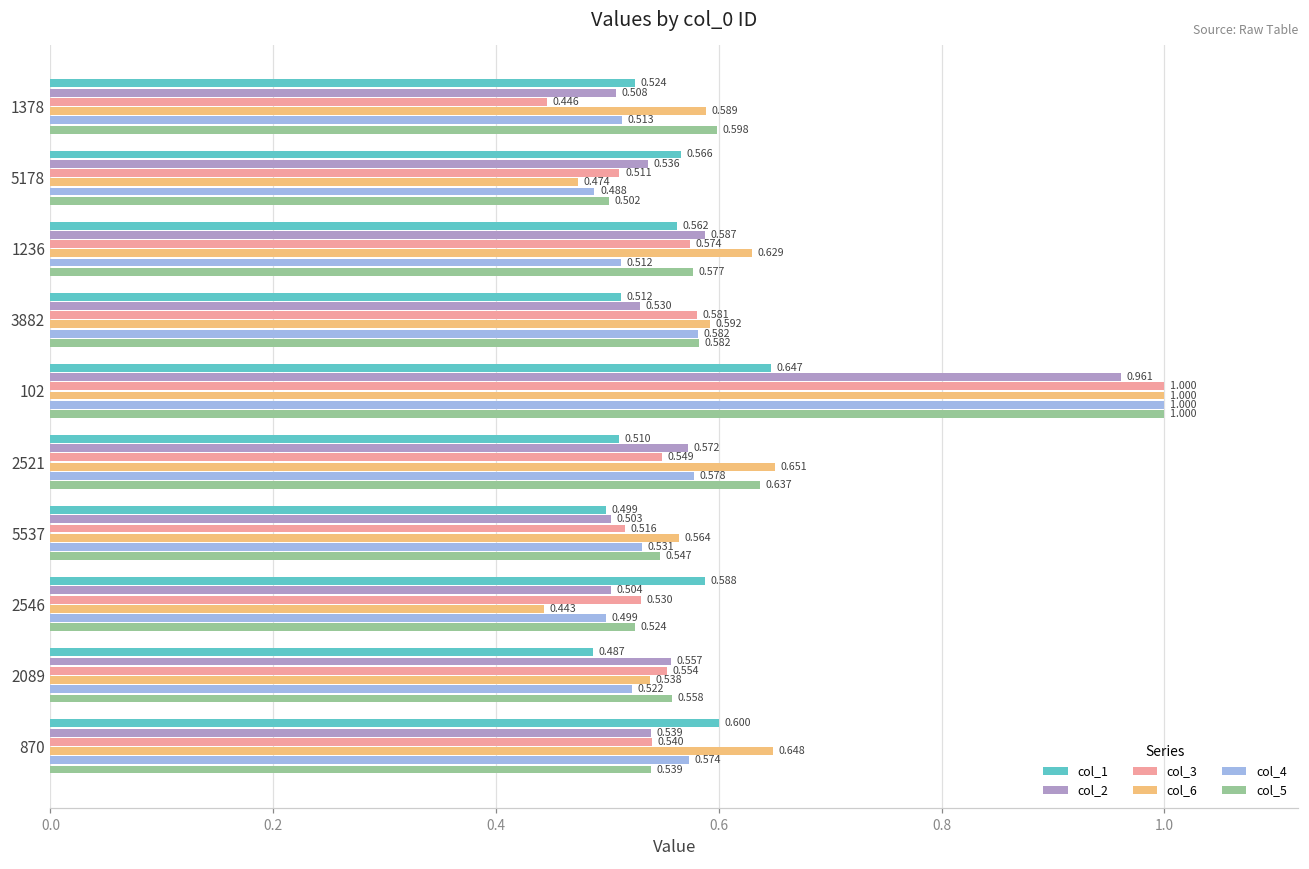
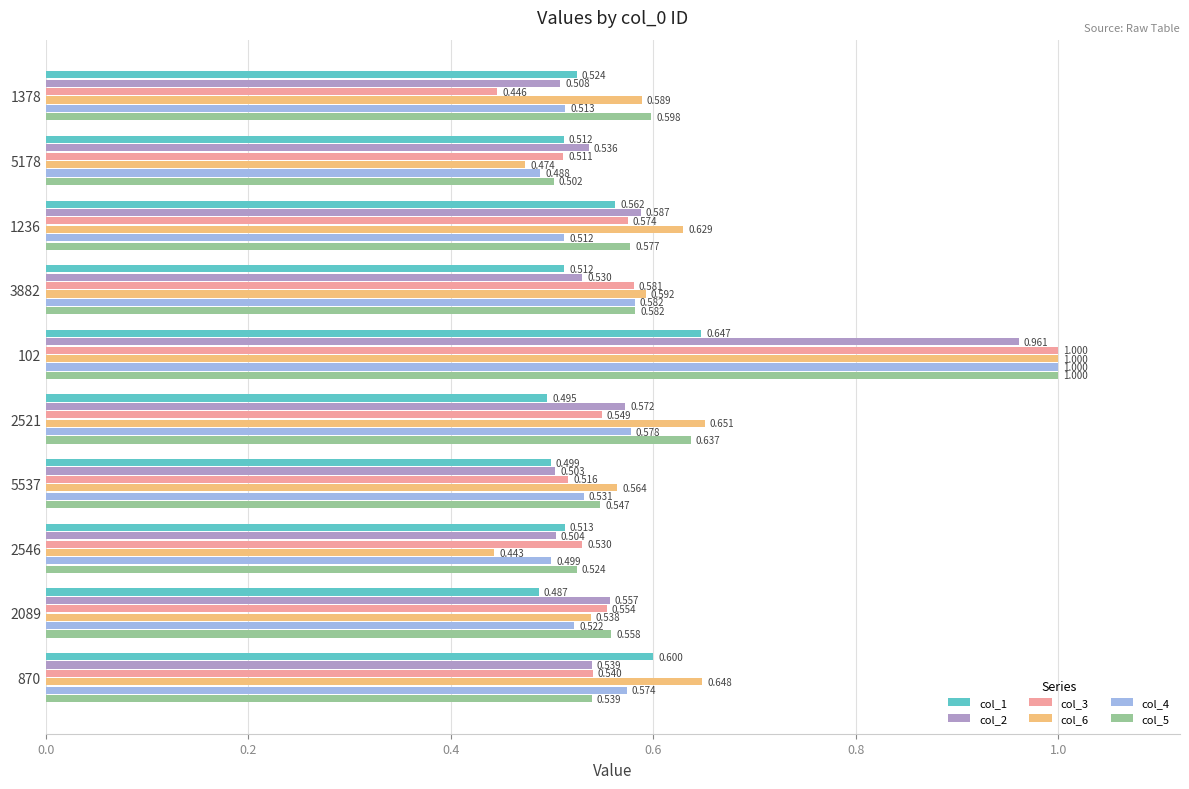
col_1, 5178: 0.566 -> 0.512
col_1, 2521: 0.510 -> 0.495
col_1, 2546: 0.588 -> 0.513
